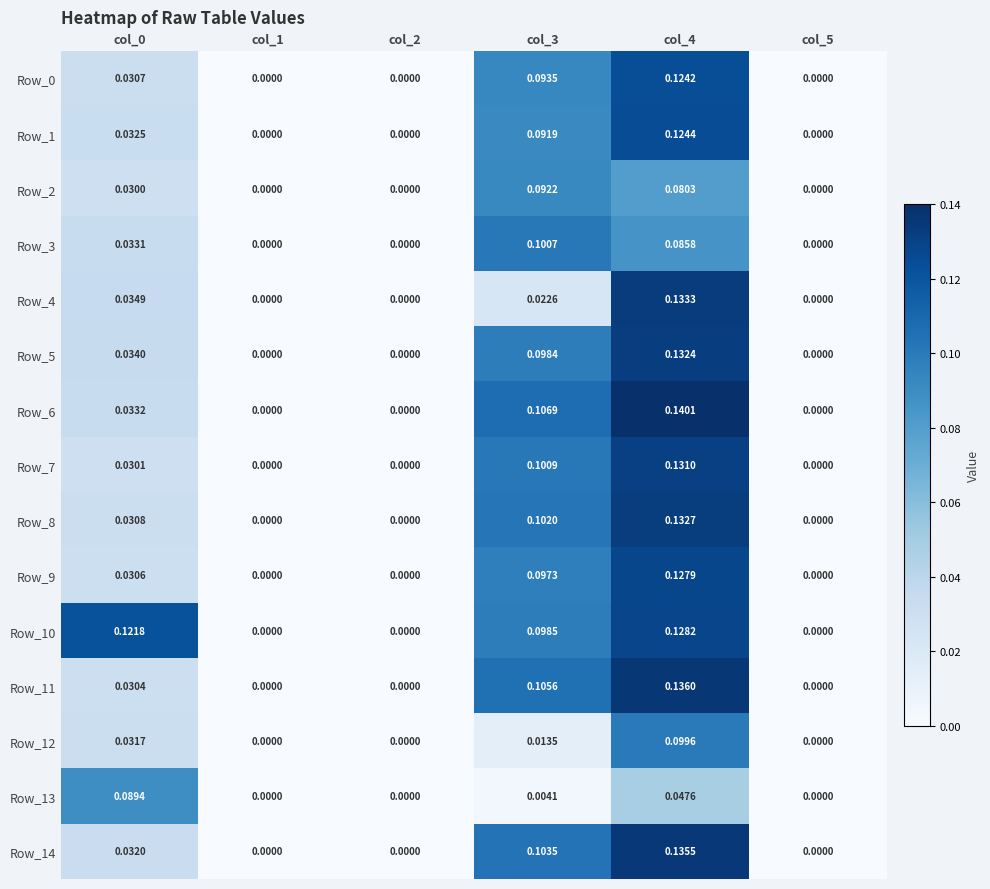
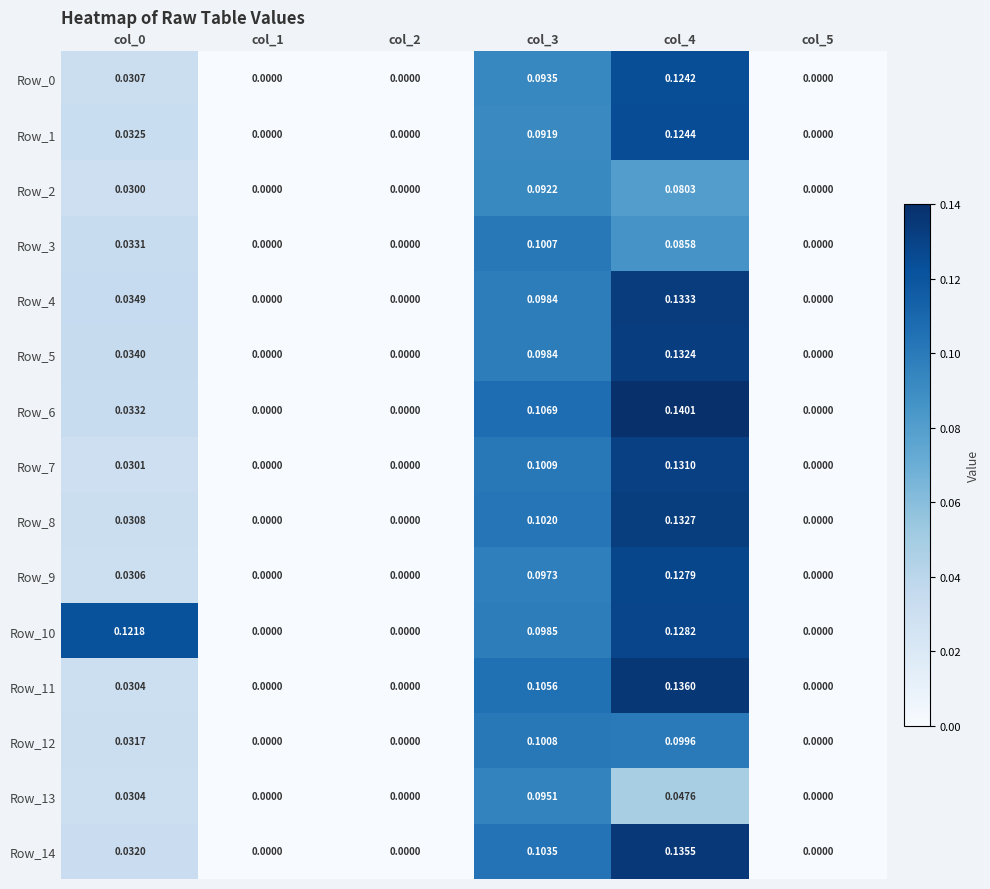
Row_4, col_3: 0.0226 -> 0.0984
Row_12, col_3: 0.0135 -> 0.1008
Row_13, col_0: 0.0894 -> 0.0304
Row_13, col_3: 0.0041 -> 0.0951
